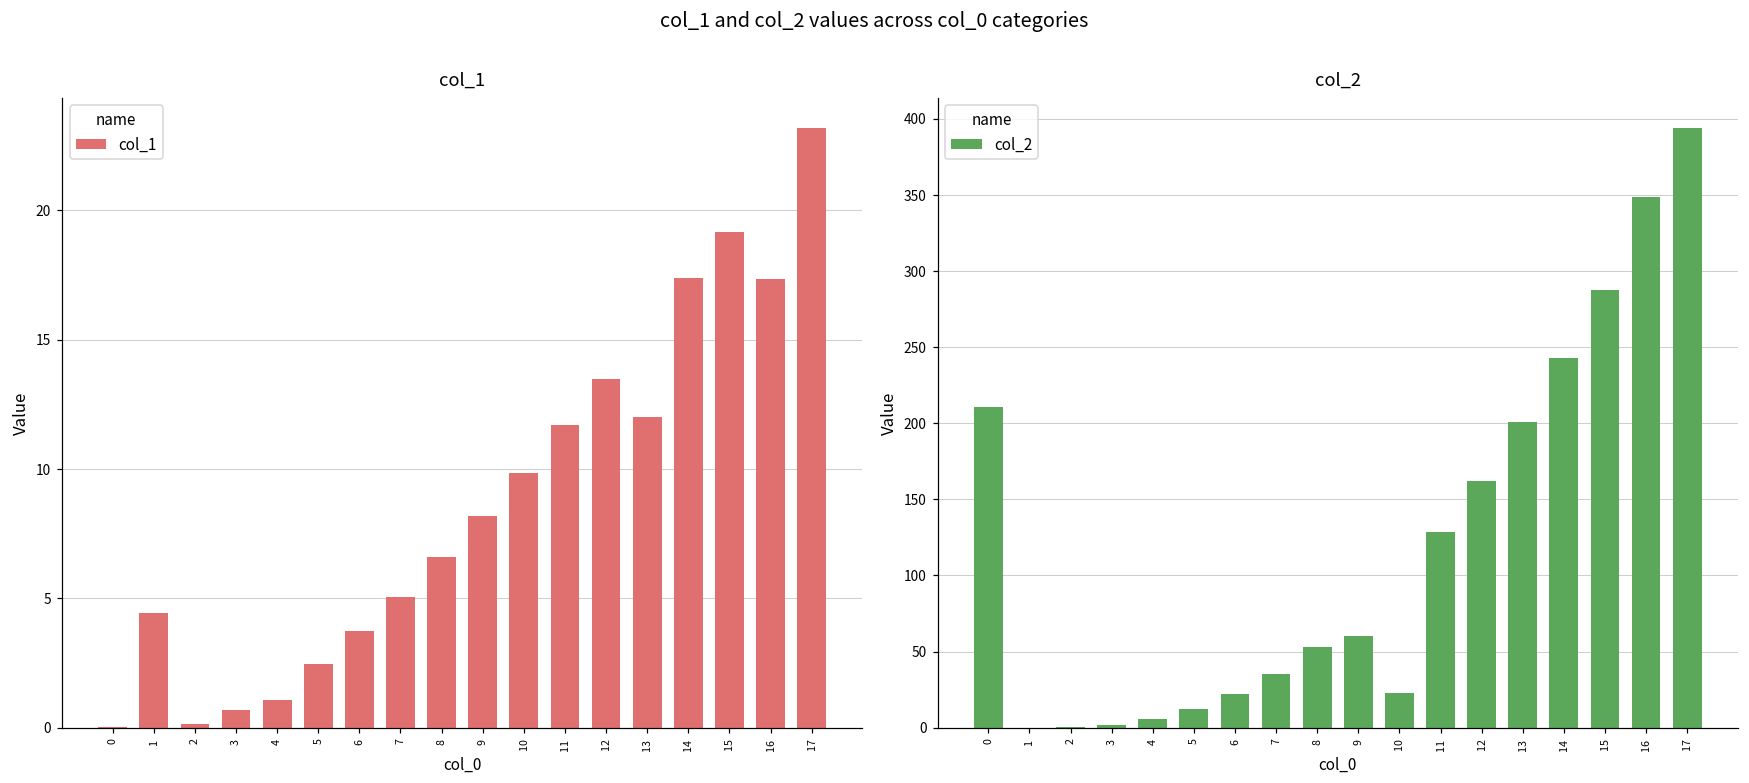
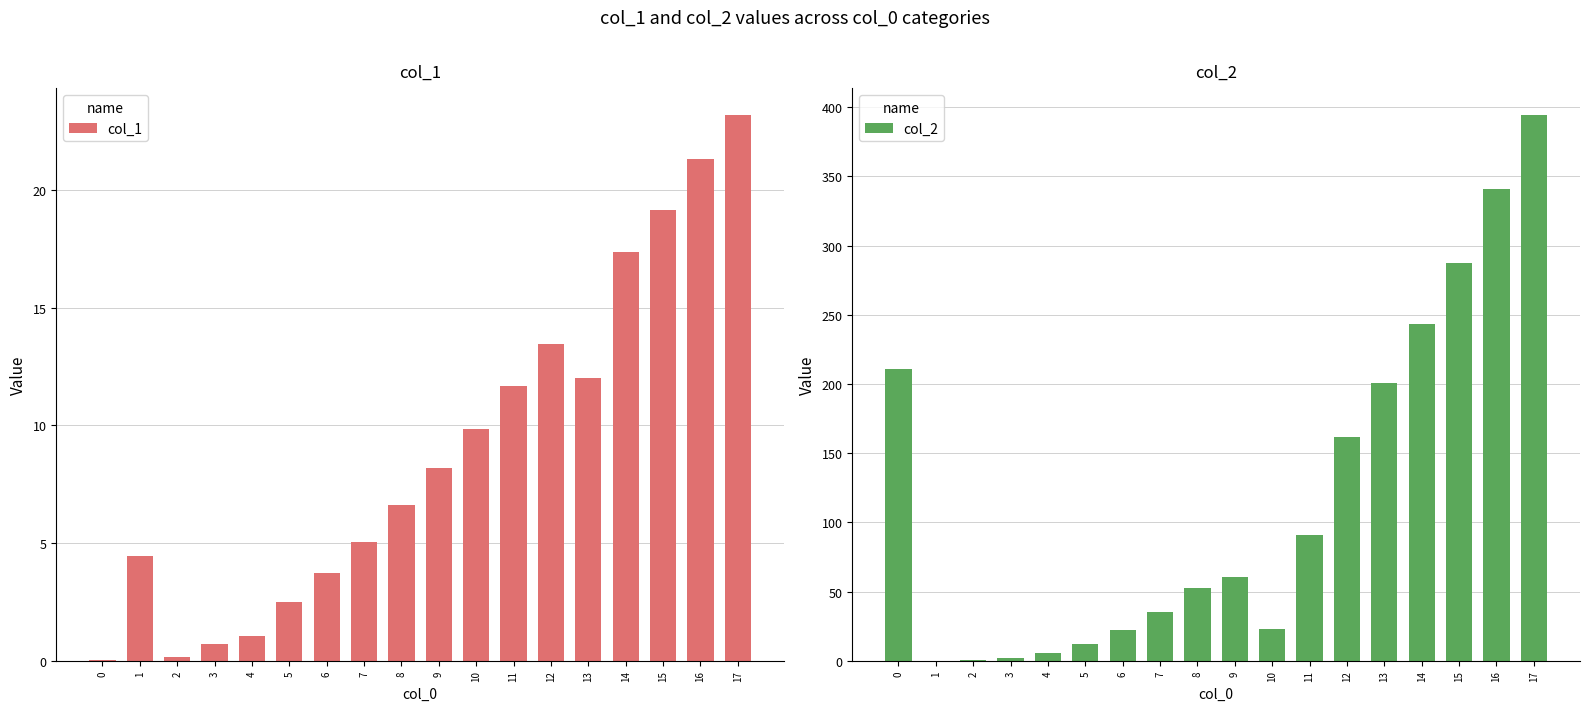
col_1, 16: 17.4 -> 21.3
col_2, 11: 129 -> 91
col_2, 16: 349 -> 341
